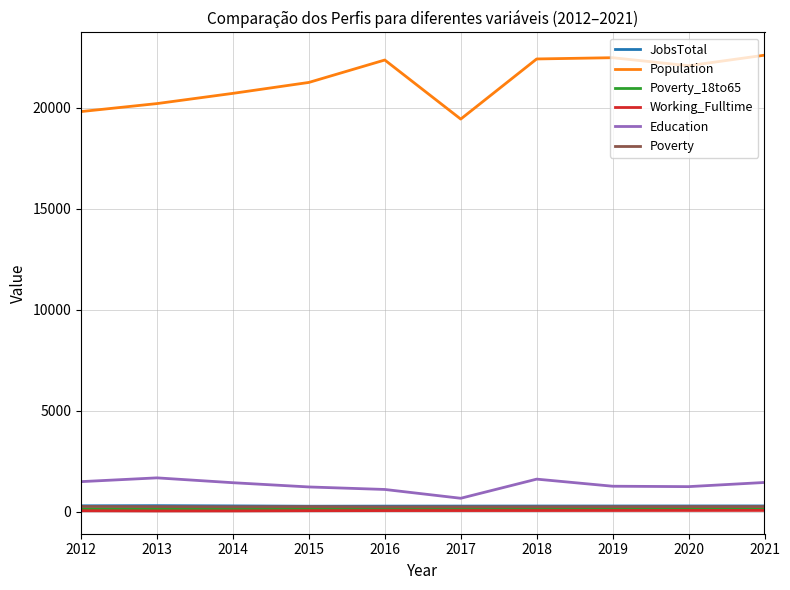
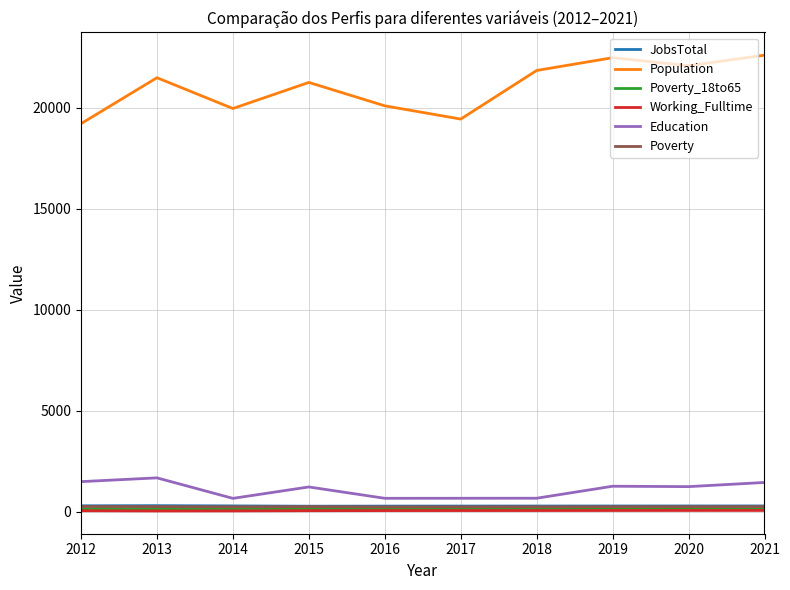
Population, 2012: 19800 -> 19200
Population, 2013: 20200 -> 21500
Population, 2014: 20700 -> 20000
Education, 2014: 1400 -> 700
Population, 2016: 22400 -> 20100
Education, 2016: 1100 -> 700
Population, 2018: 22400 -> 21800
Education, 2018: 1600 -> 700
